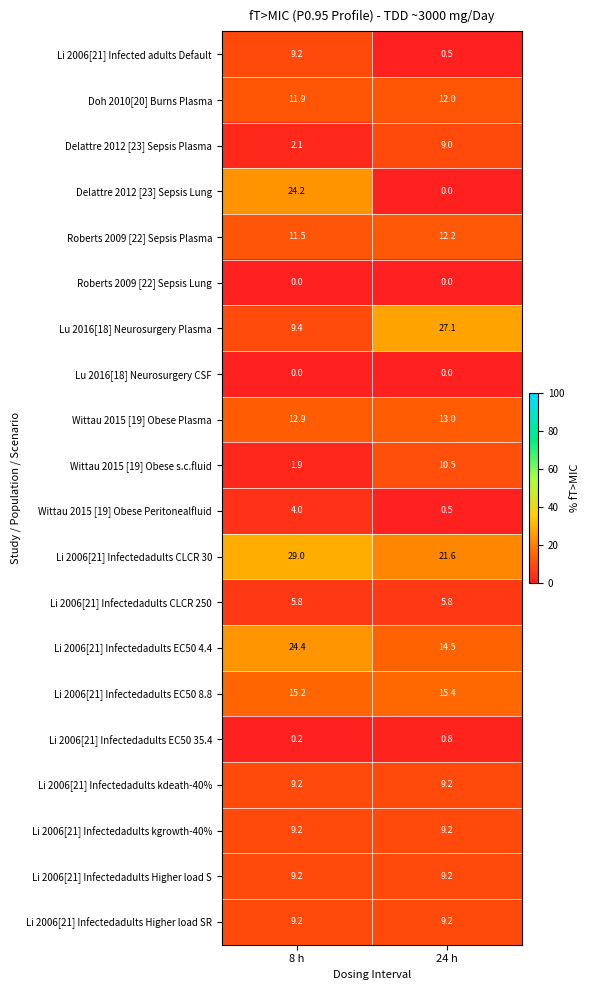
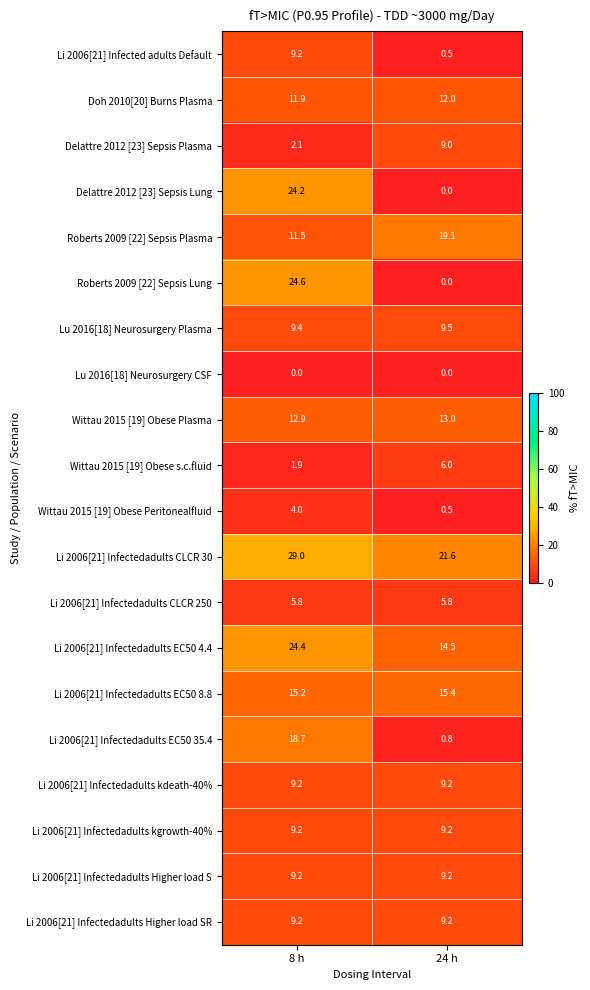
Roberts 2009 [22] Sepsis Plasma, 24 h: 12.2 -> 19.1
Roberts 2009 [22] Sepsis Lung, 8 h: 0.0 -> 24.6
Lu 2016[18] Neurosurgery Plasma, 24 h: 27.1 -> 9.5
Wittau 2015 [19] Obese s.c.fluid, 24 h: 10.5 -> 6.0
Li 2006[21] Infectedadults EC50 35.4, 8 h: 0.2 -> 18.7
